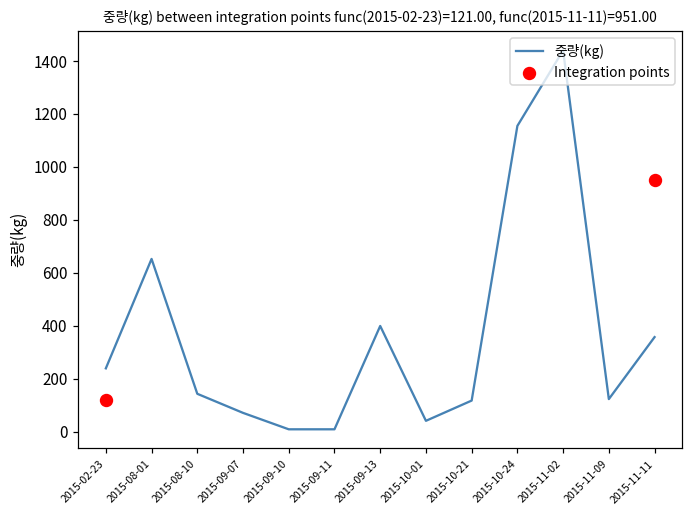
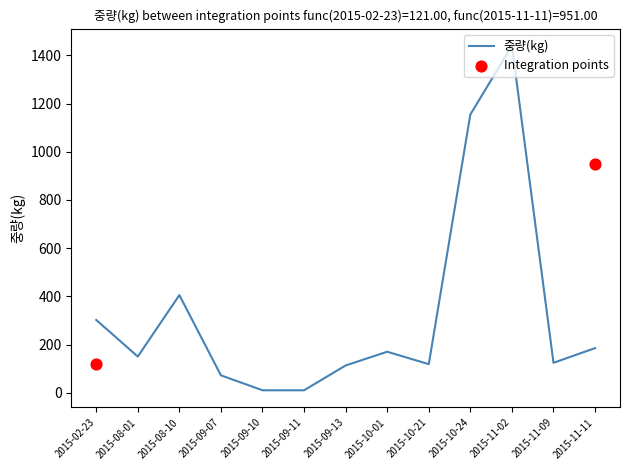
중량(kg), 2015-02-23: 240 -> 300
중량(kg), 2015-08-01: 650 -> 150
중량(kg), 2015-08-10: 140 -> 410
중량(kg), 2015-09-13: 400 -> 110
중량(kg), 2015-10-01: 40 -> 170
중량(kg), 2015-11-11: 360 -> 190
